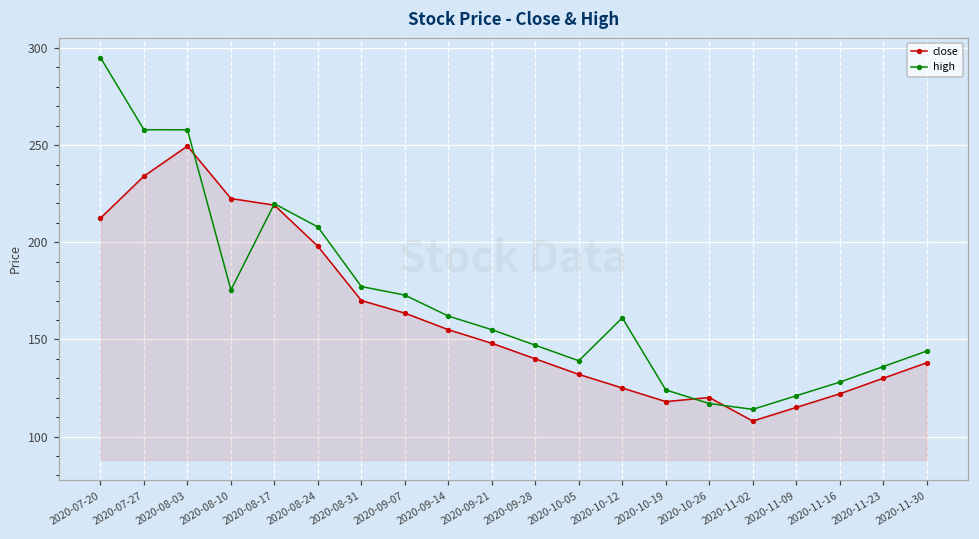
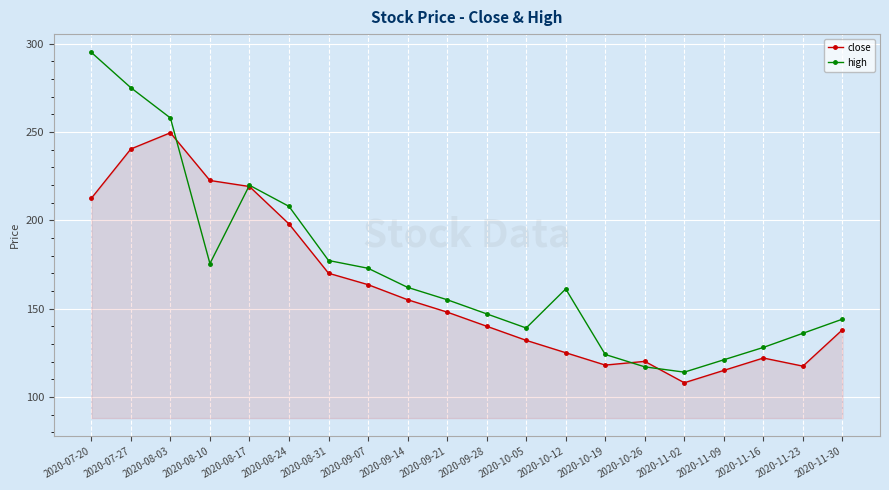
close, 2020-07-27: 234 -> 240
high, 2020-07-27: 258 -> 275
close, 2020-11-23: 130 -> 117
